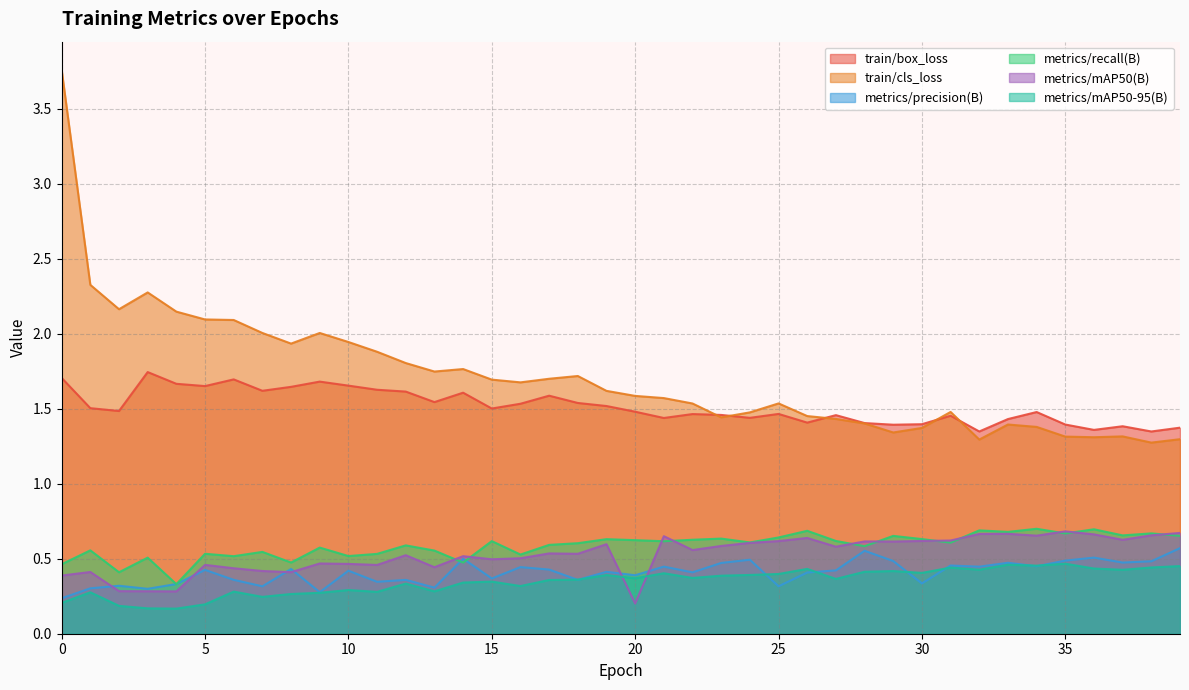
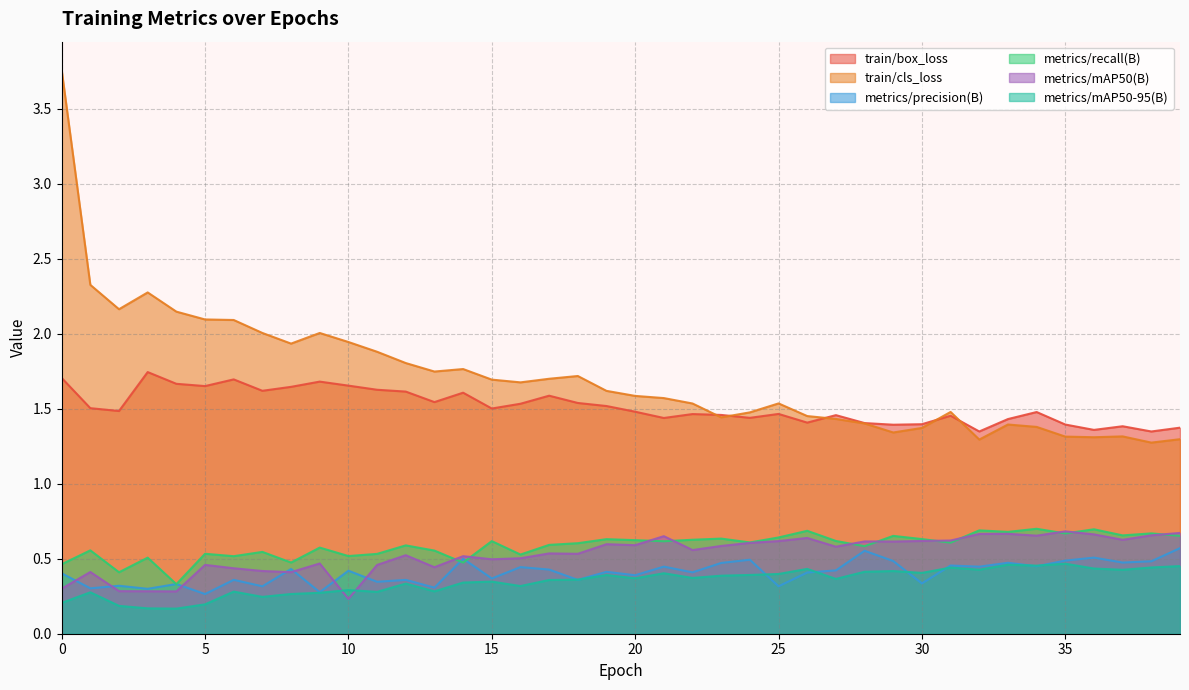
metrics/precision(B), 0: 0.24 -> 0.40
metrics/mAP50(B), 0: 0.39 -> 0.30
metrics/precision(B), 5: 0.43 -> 0.26
metrics/mAP50(B), 10: 0.47 -> 0.23
metrics/mAP50(B), 20: 0.20 -> 0.59
